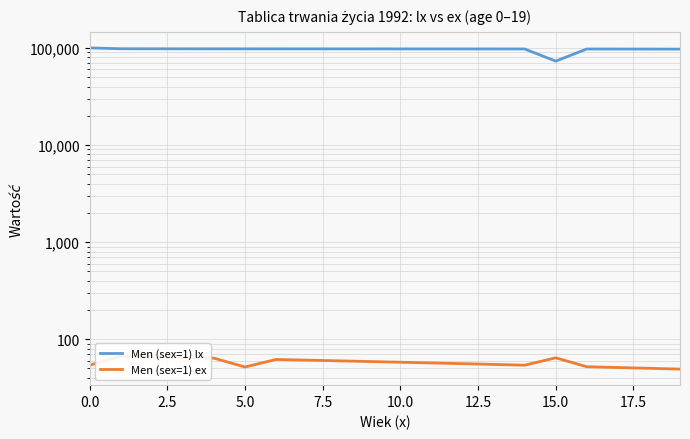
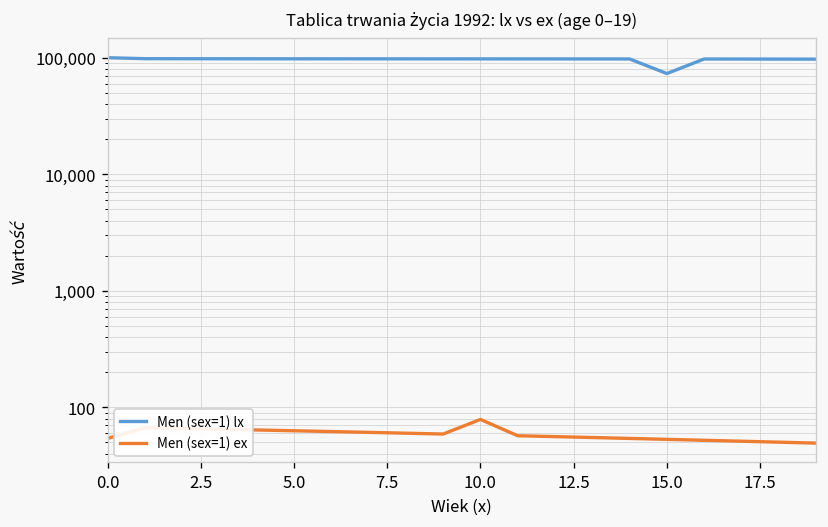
Men (sex=1) ex, 5.0: 50 -> 60
Men (sex=1) ex, 10.0: 60 -> 80
Men (sex=1) ex, 15.0: 60 -> 50
